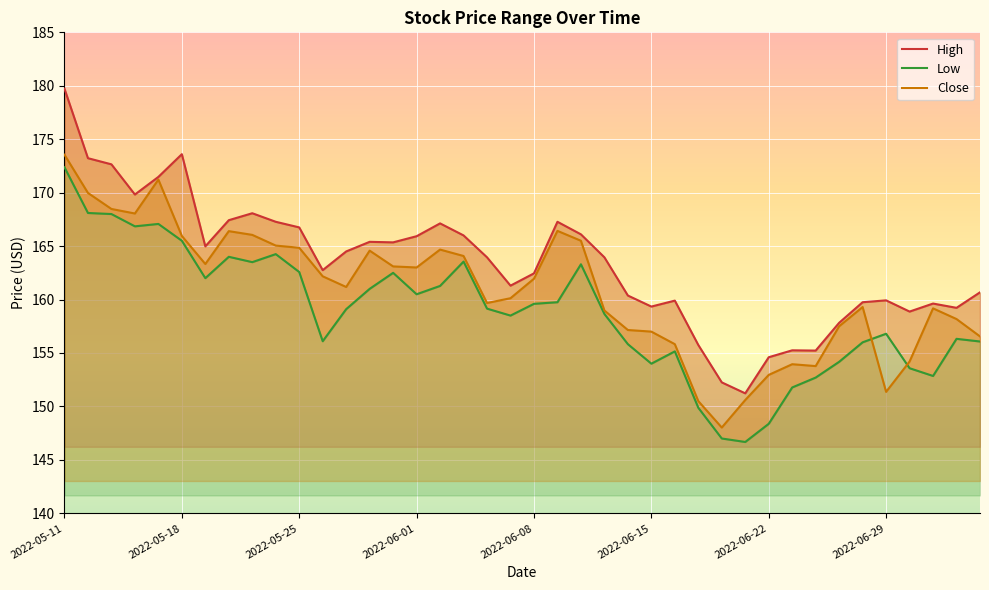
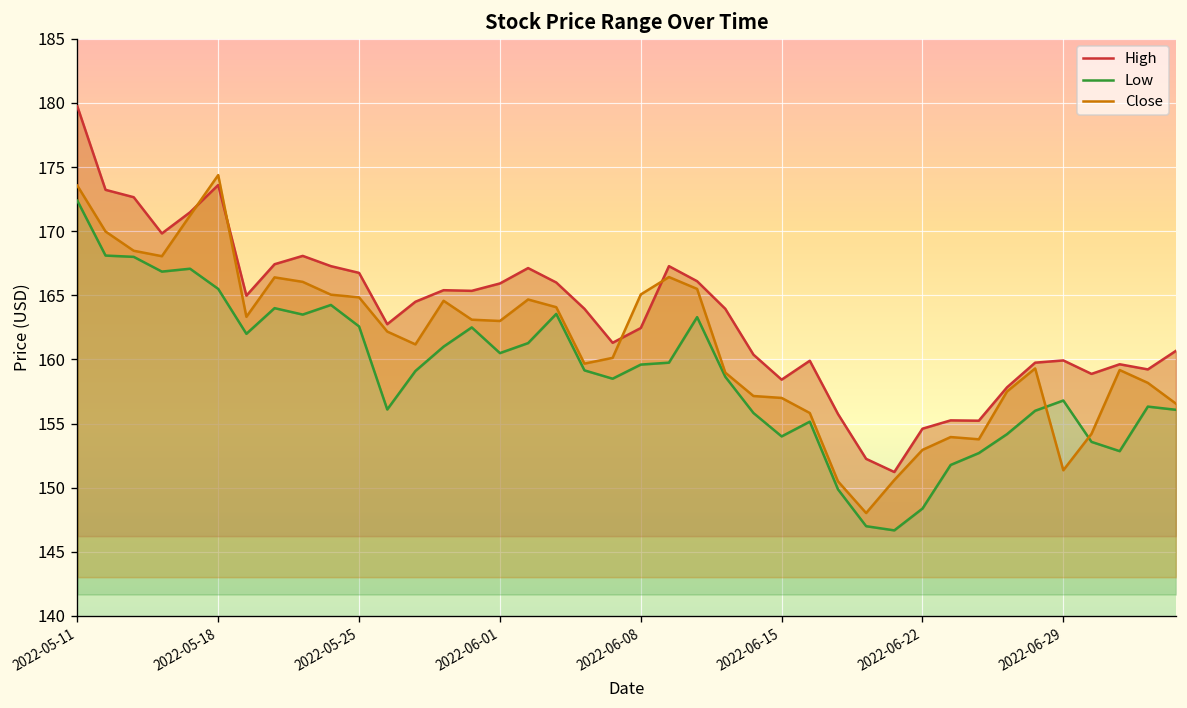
Close, 2022-05-18: 165.9 -> 174.4
Close, 2022-06-08: 161.9 -> 165.1
High, 2022-06-15: 159.3 -> 158.4
